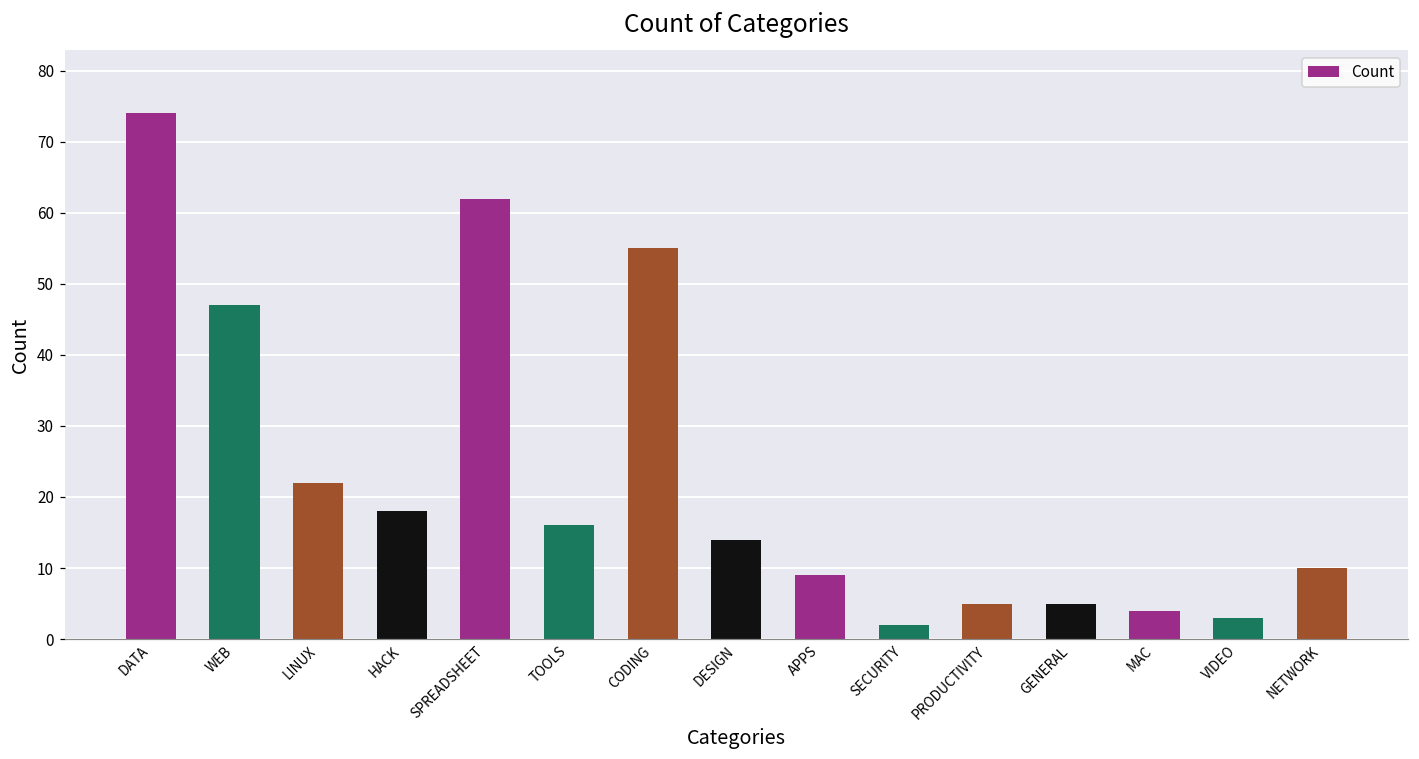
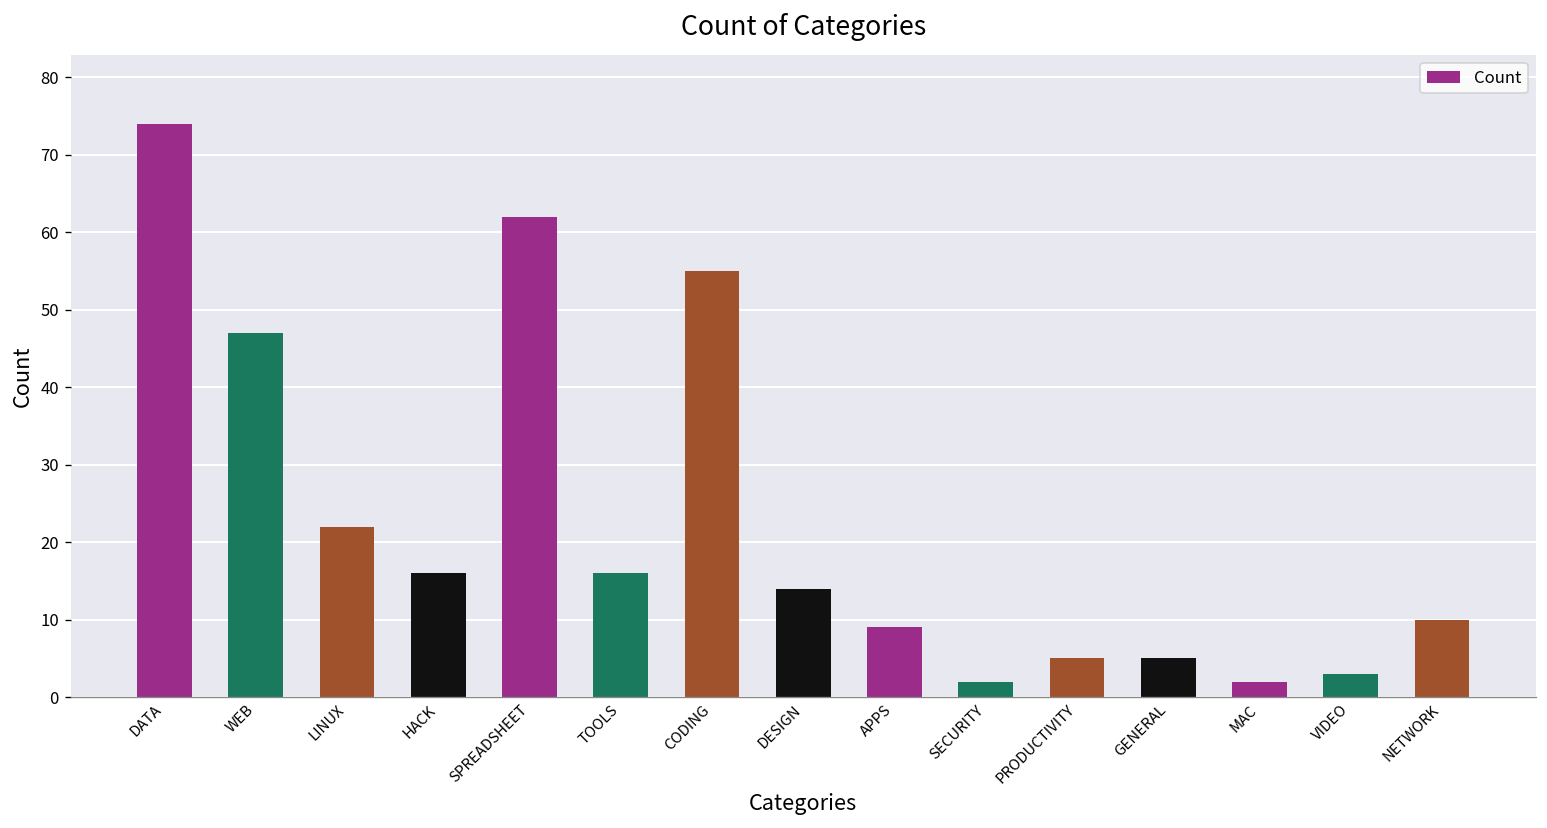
HACK: 18 -> 16
MAC: 4 -> 2
